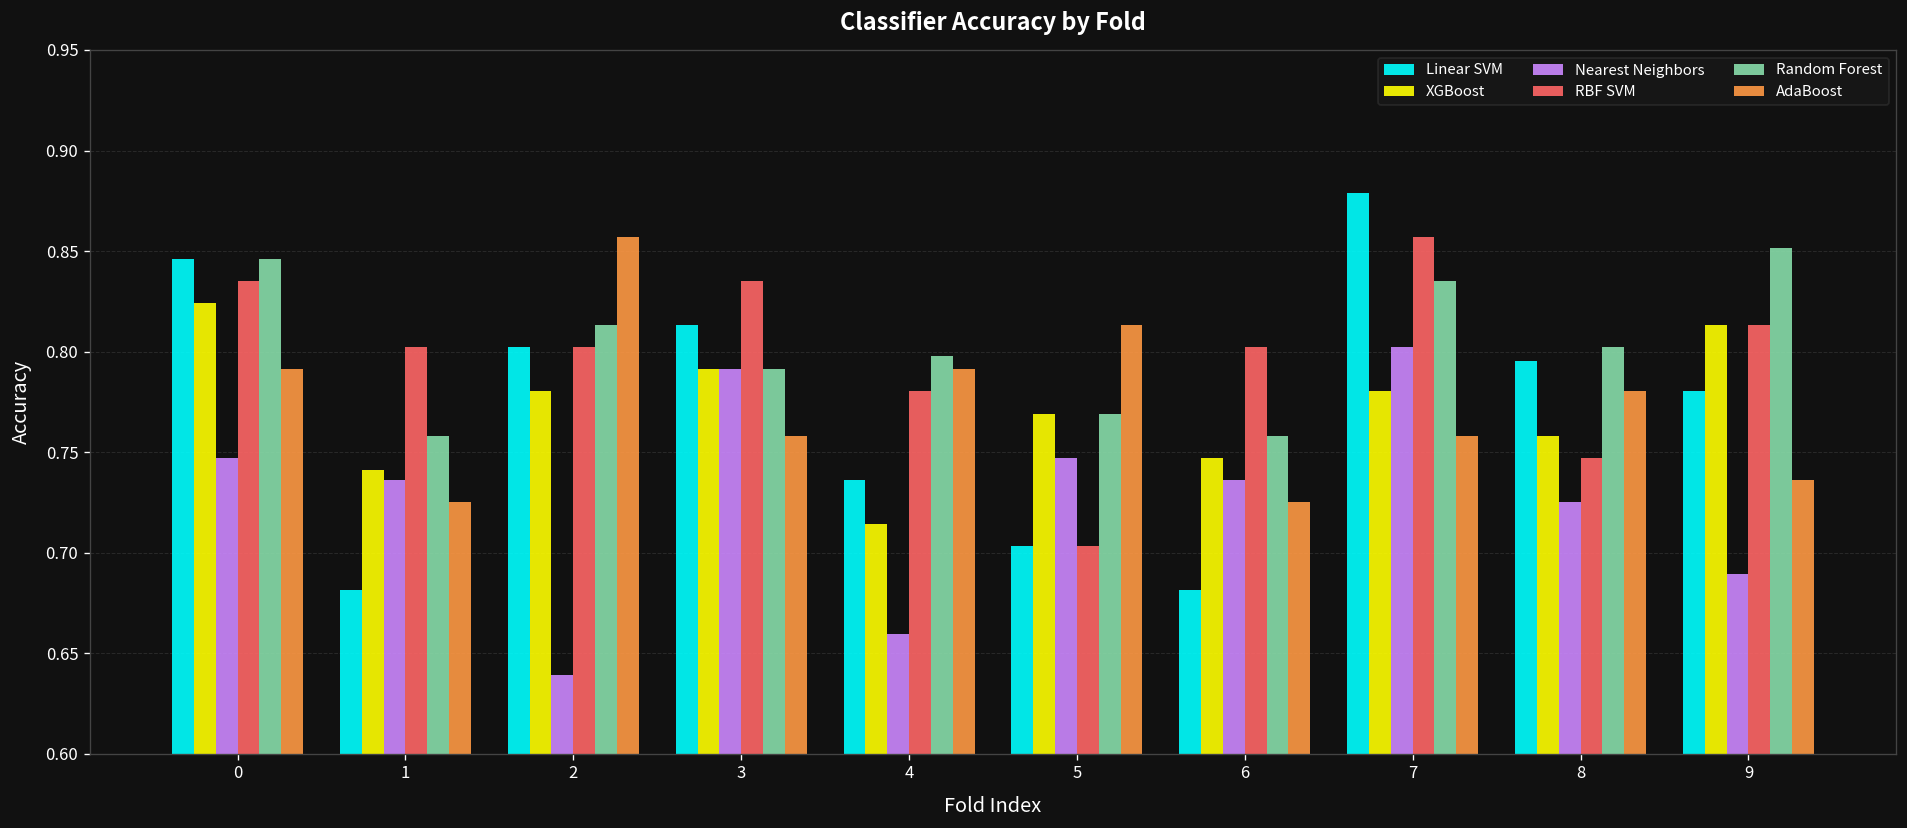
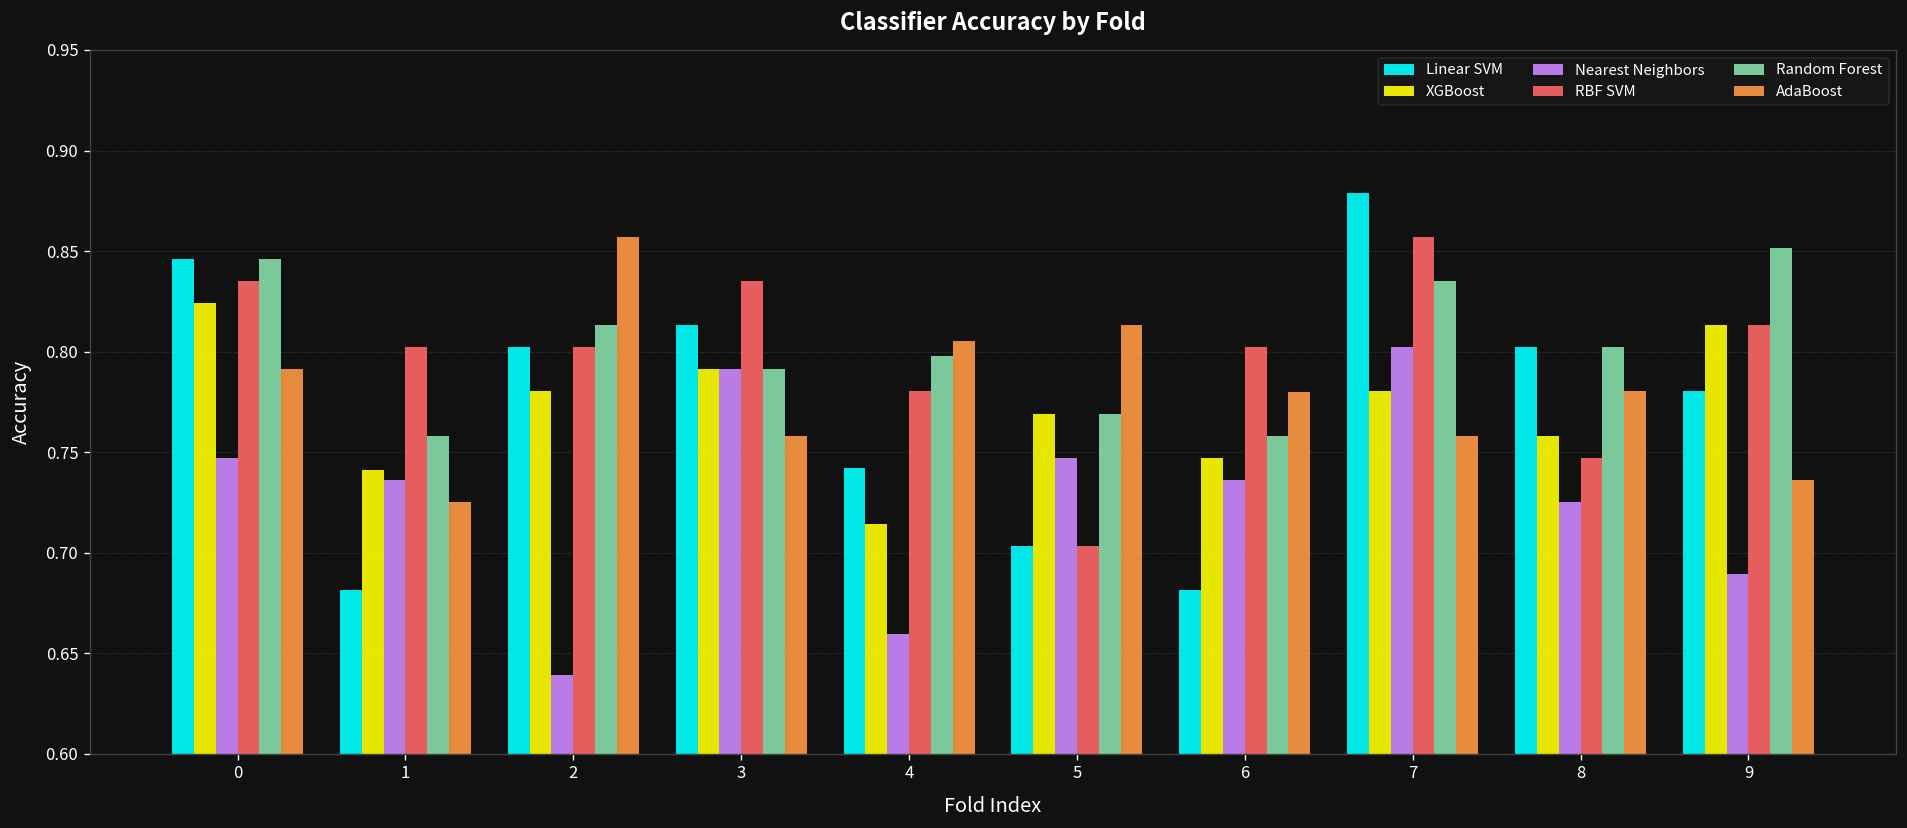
Linear SVM, 4: 0.736 -> 0.742
AdaBoost, 4: 0.791 -> 0.805
AdaBoost, 6: 0.725 -> 0.780
Linear SVM, 8: 0.795 -> 0.802
